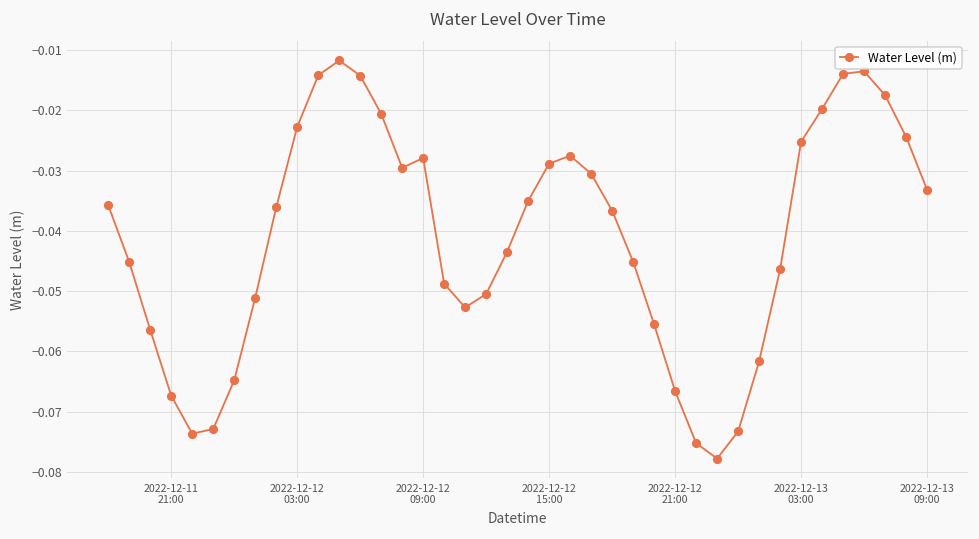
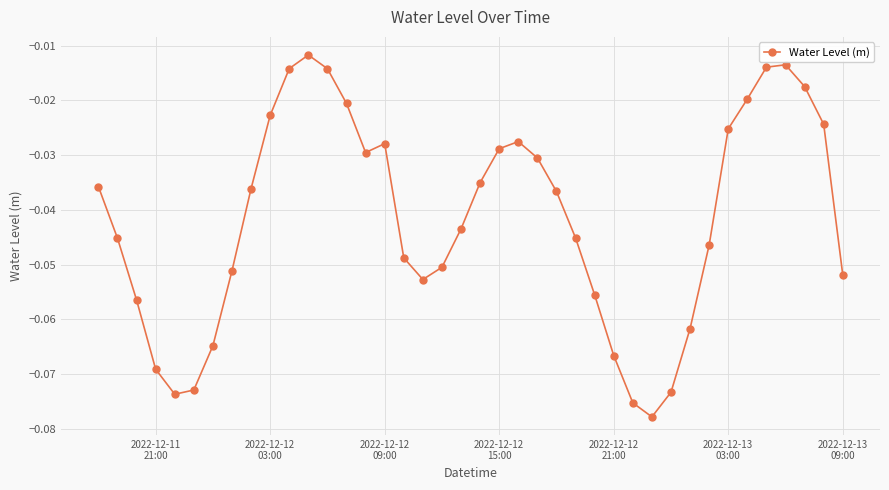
2022-12-11 21:00: -0.067 -> -0.069
2022-12-13 09:00: -0.033 -> -0.052
